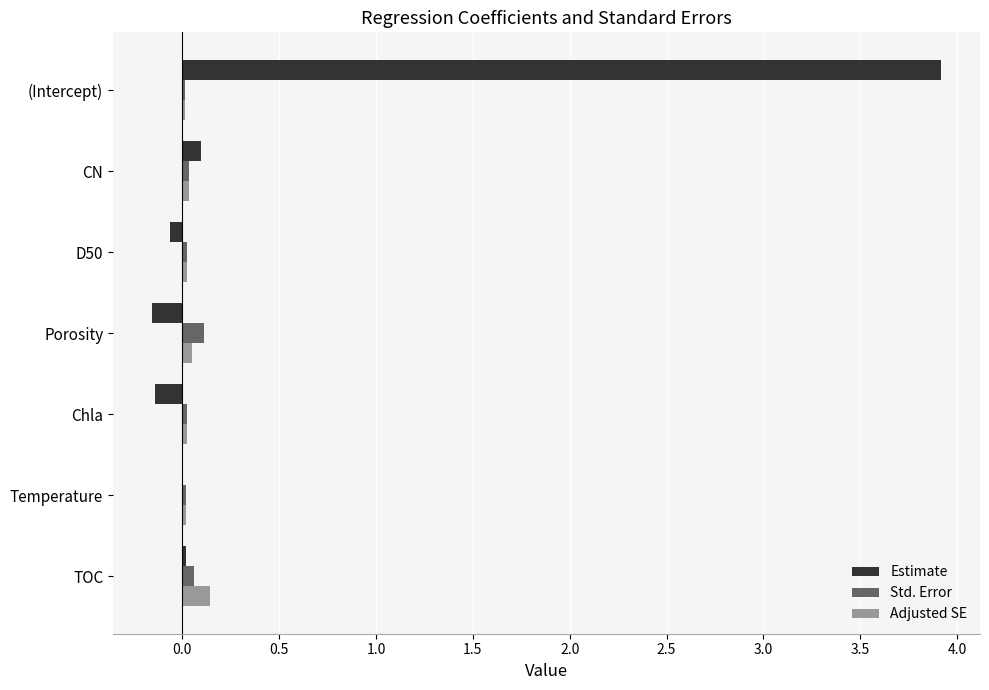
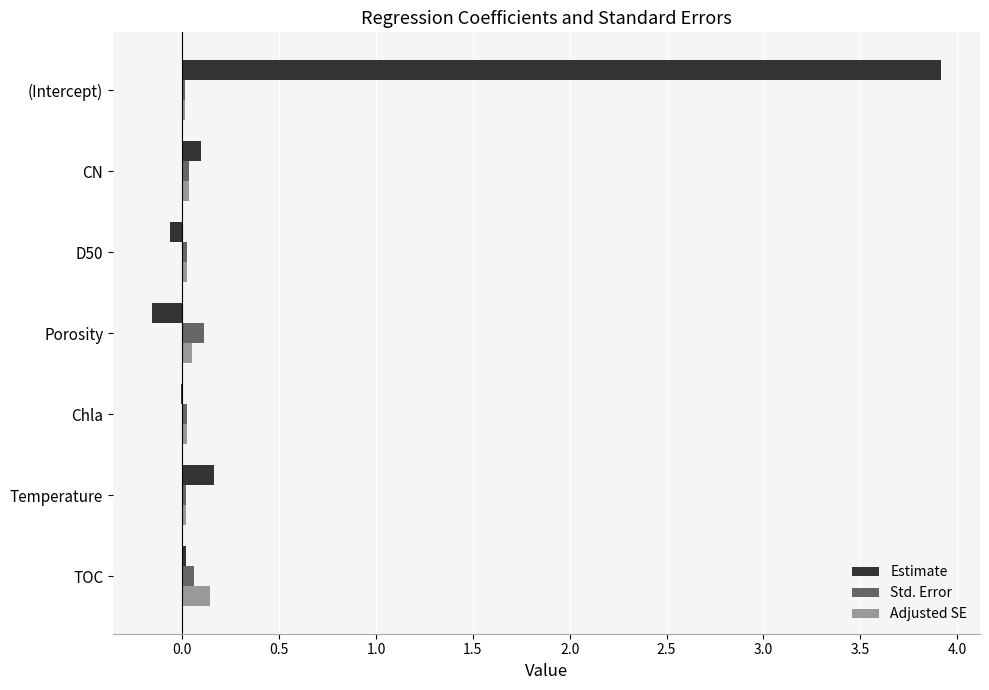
Estimate, Chla: -0.14 -> -0.01
Estimate, Temperature: 0.01 -> 0.16
